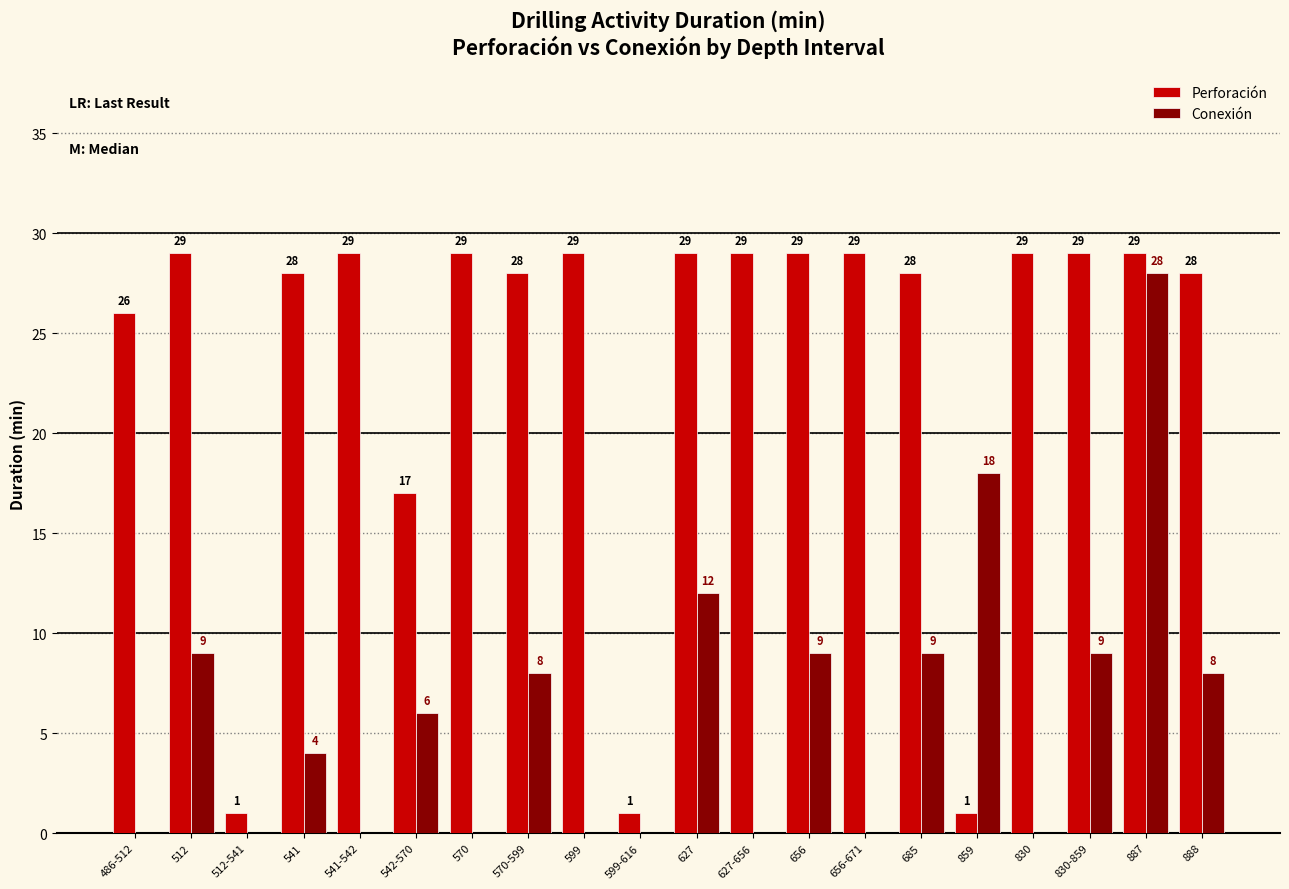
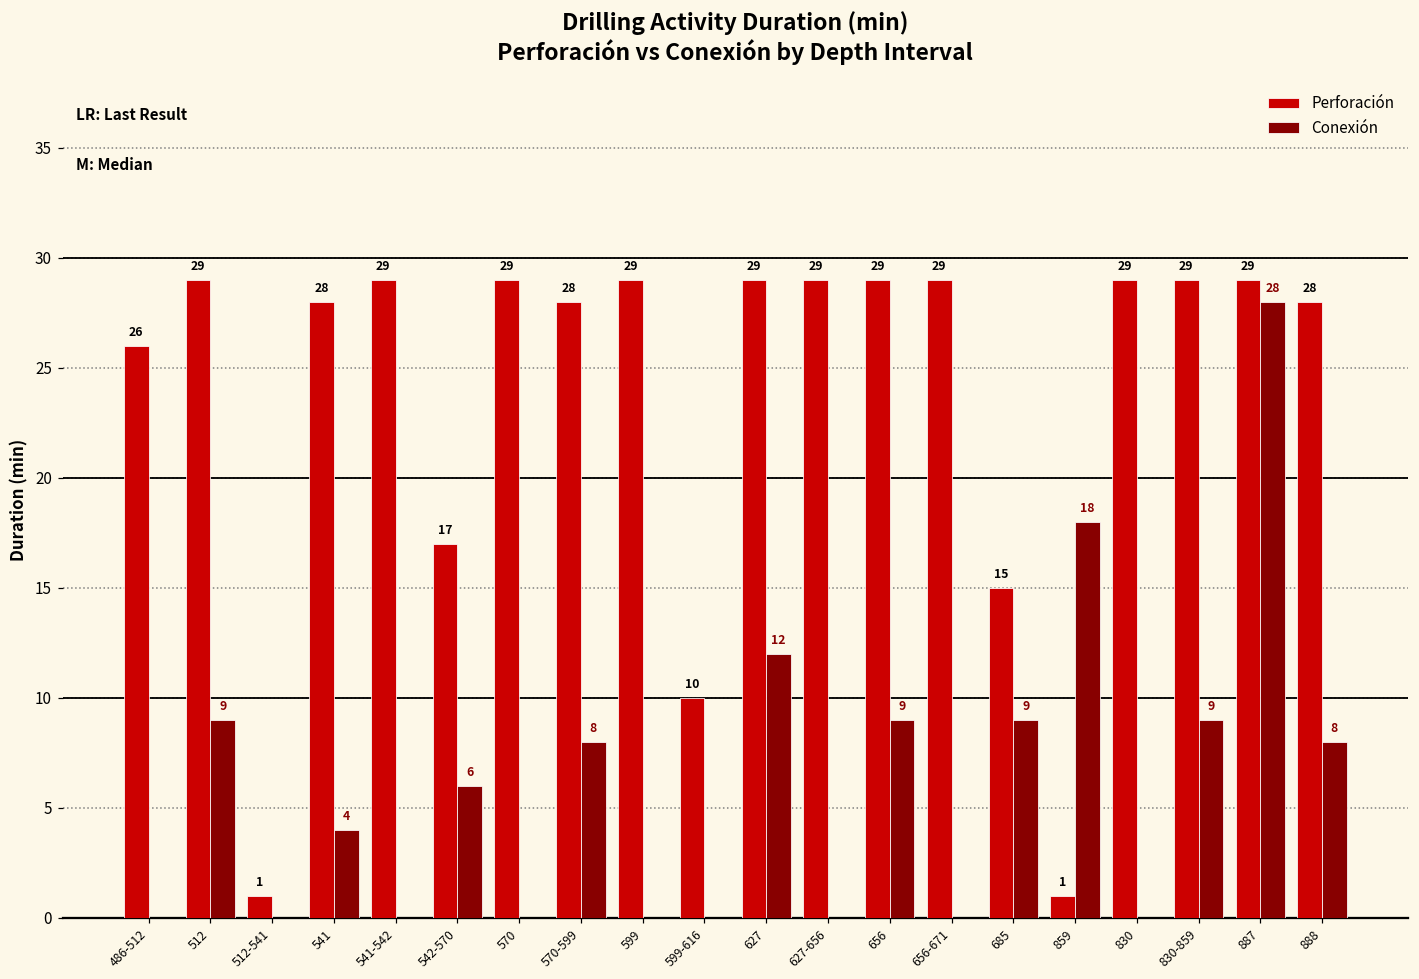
Perforación, 599-616: 1 -> 10
Perforación, 685: 28 -> 15
